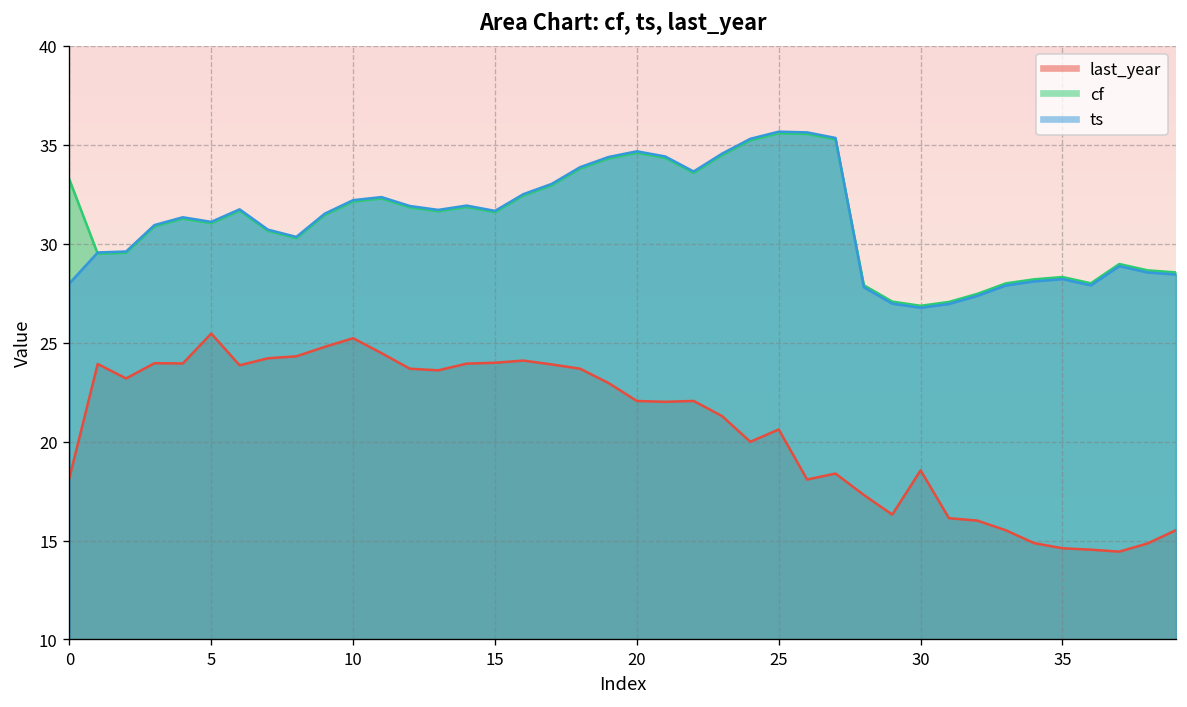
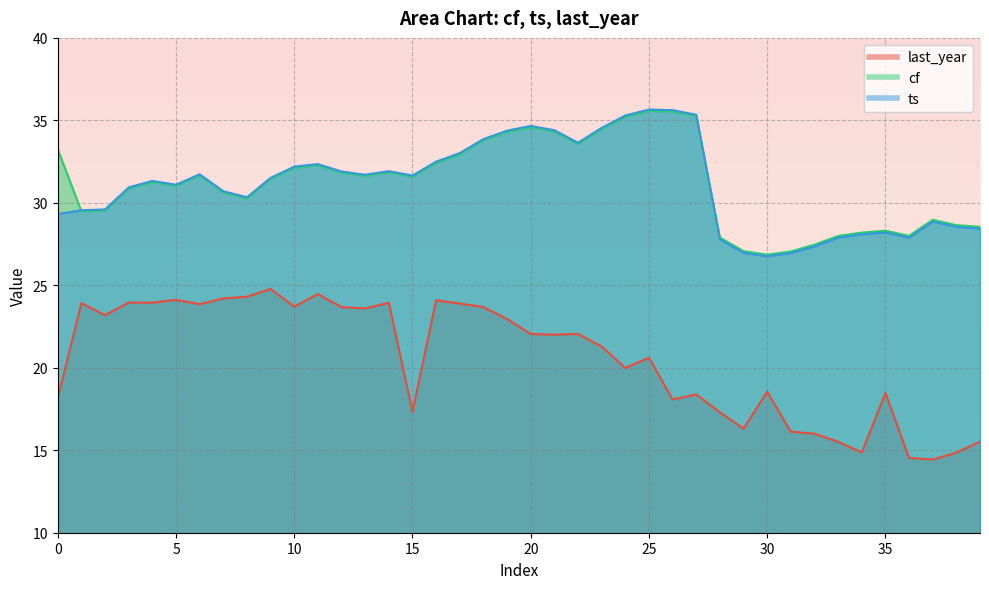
ts, 0: 28.0 -> 29.3
last_year, 5: 25.5 -> 24.1
last_year, 10: 25.2 -> 23.7
last_year, 15: 24.0 -> 17.3
last_year, 35: 14.6 -> 18.5
